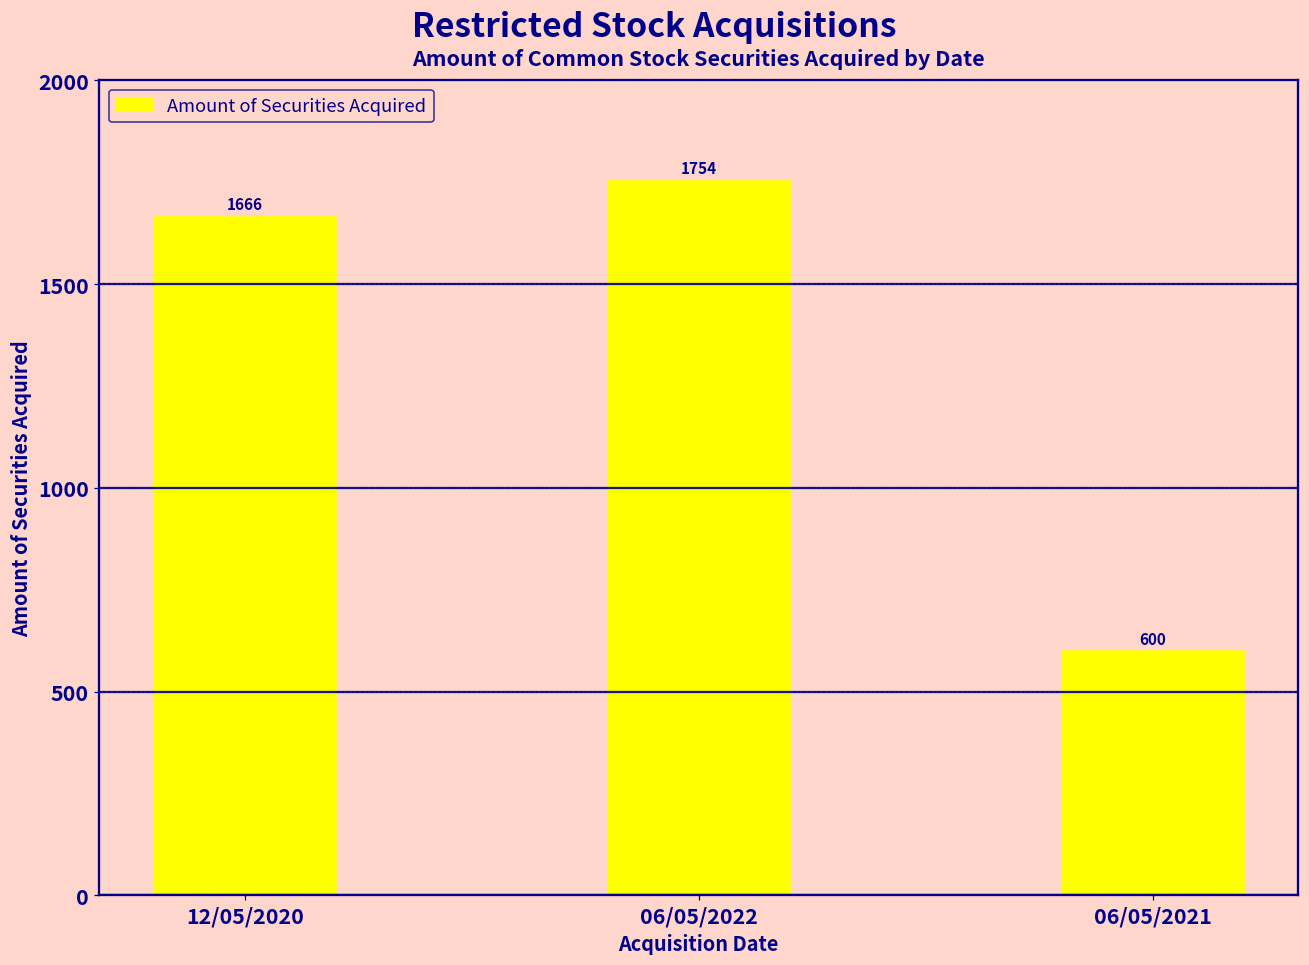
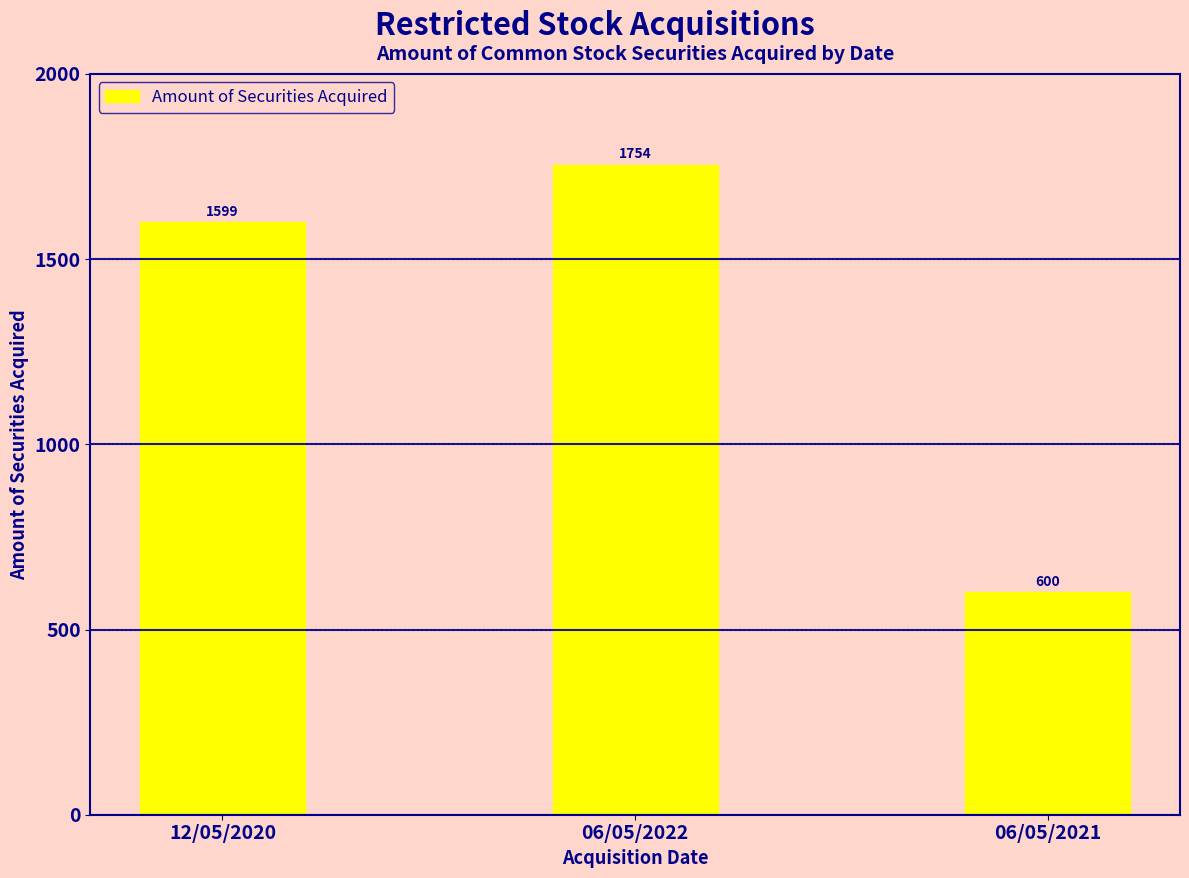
12/05/2020: 1666 -> 1599
